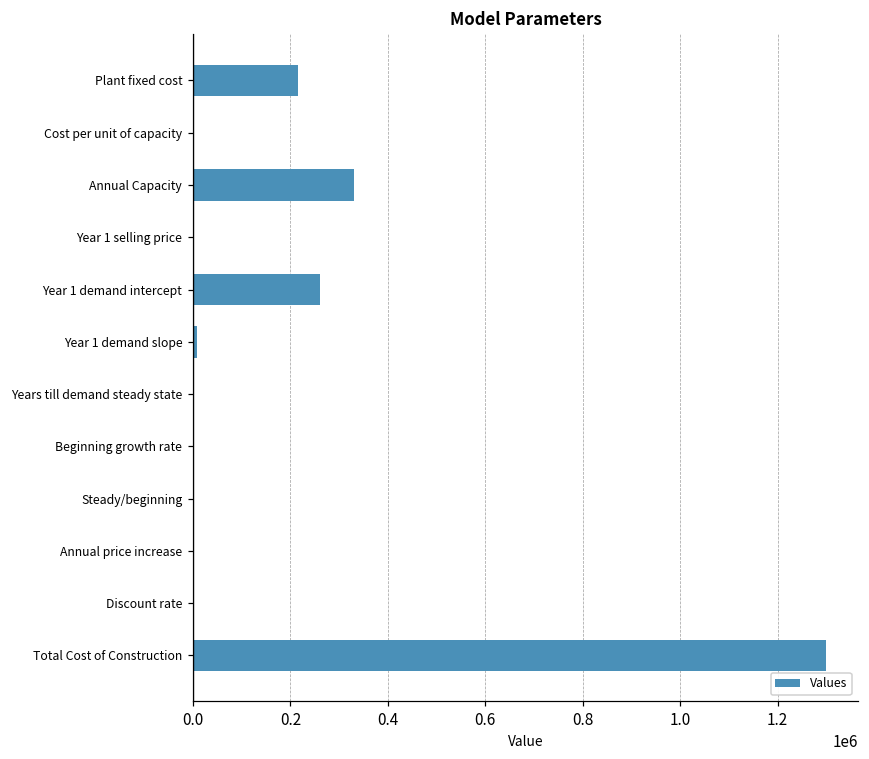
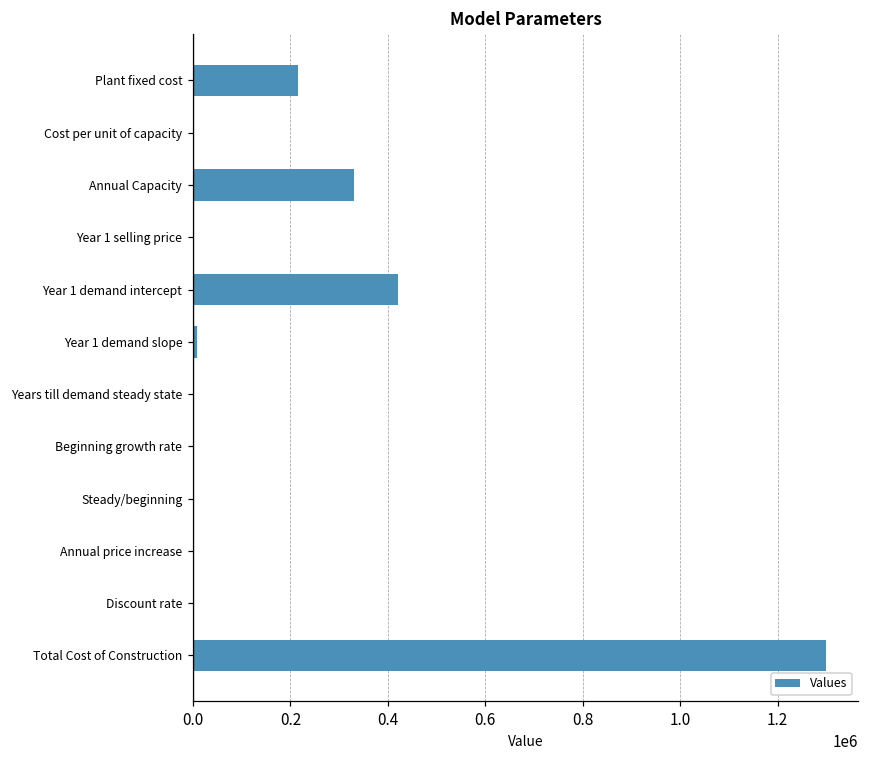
Year 1 demand intercept: 260000 -> 420000
